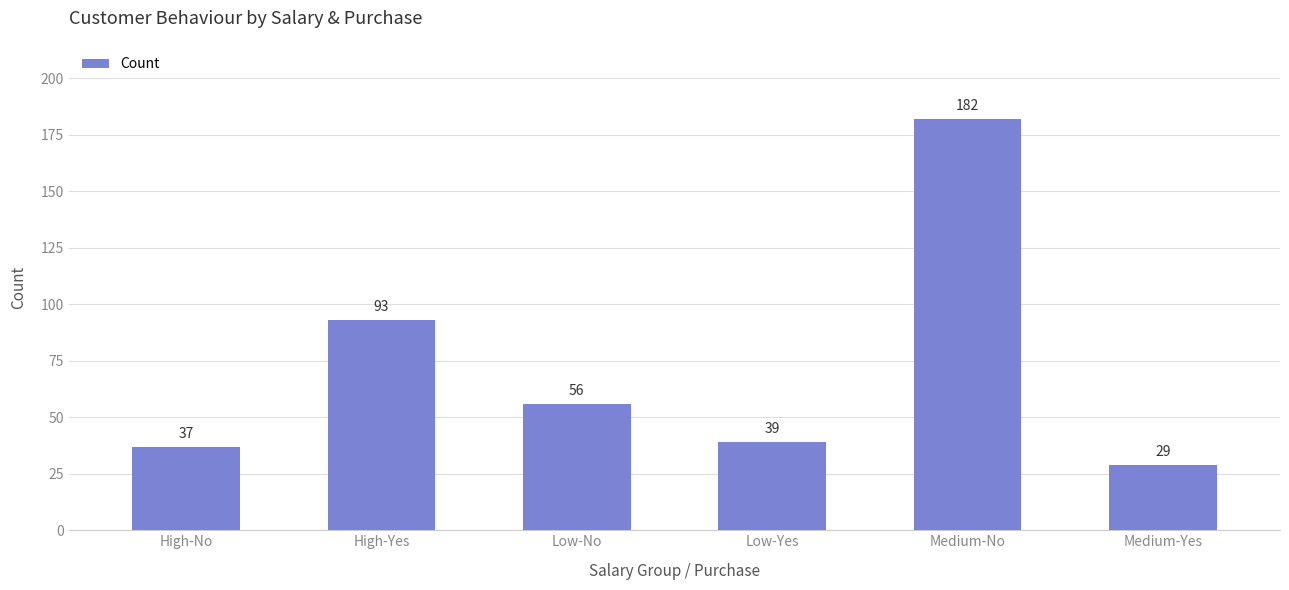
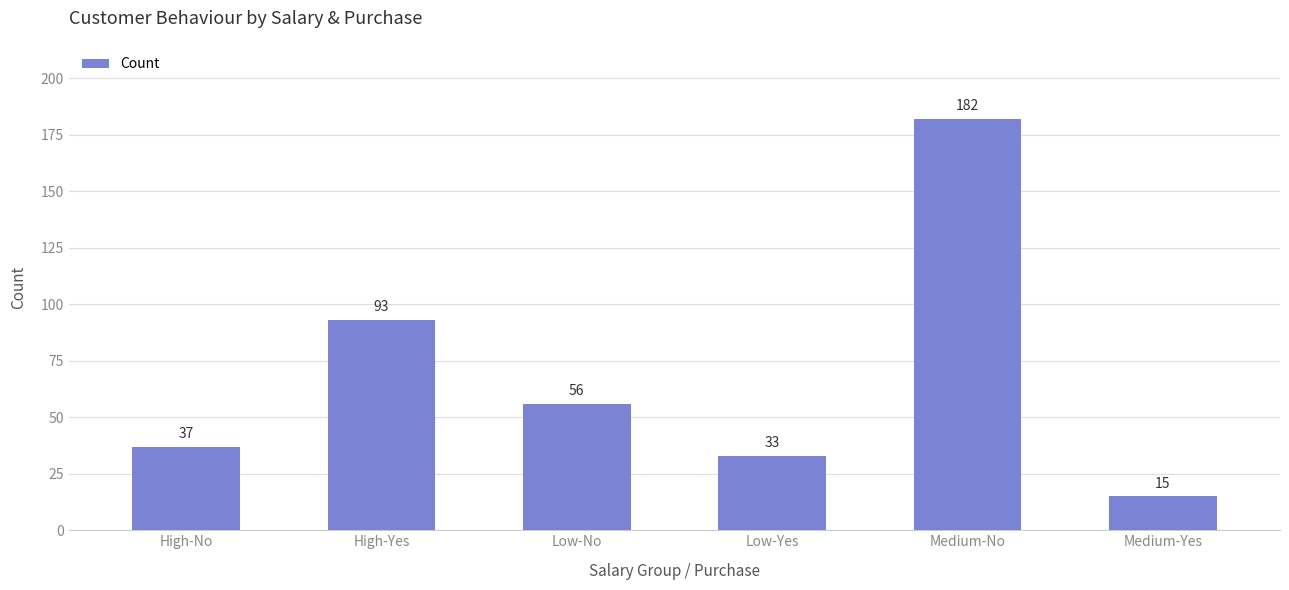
Low-Yes: 39 -> 33
Medium-Yes: 29 -> 15
